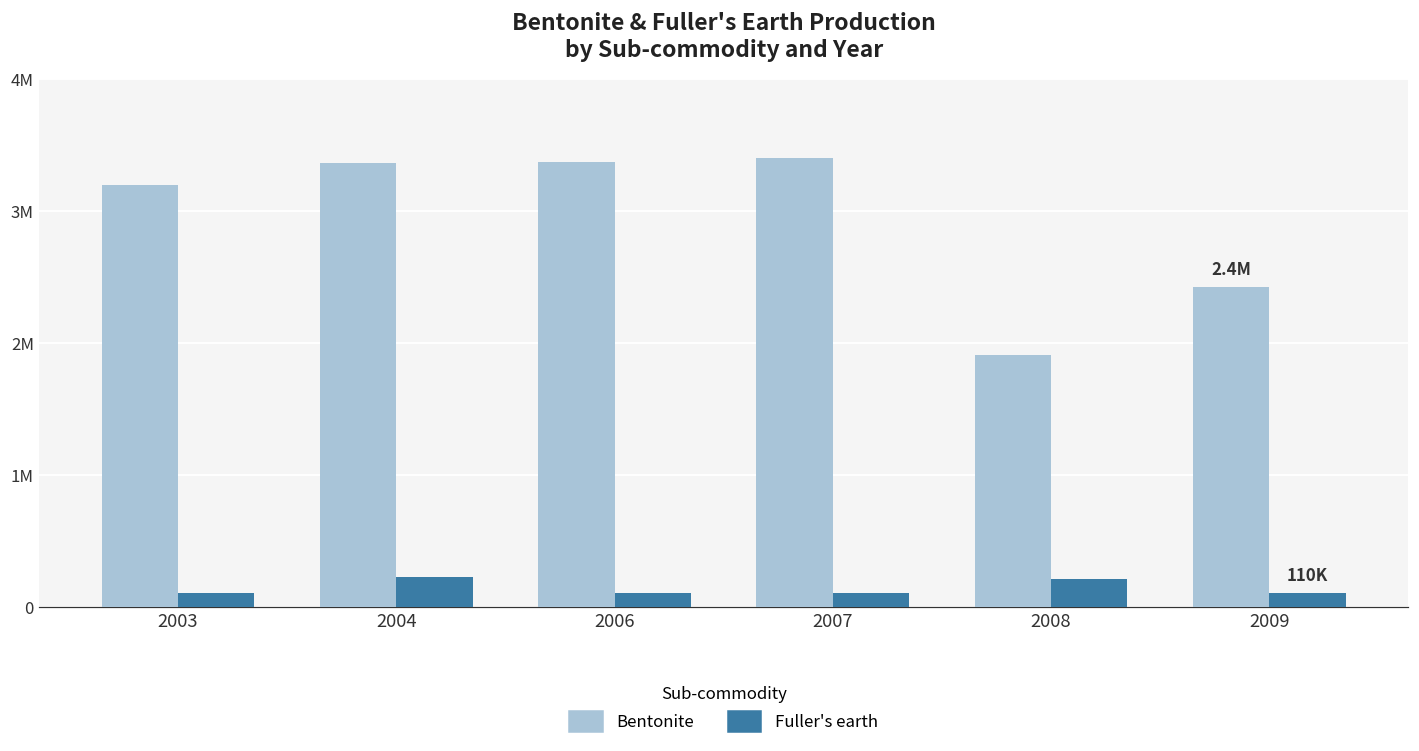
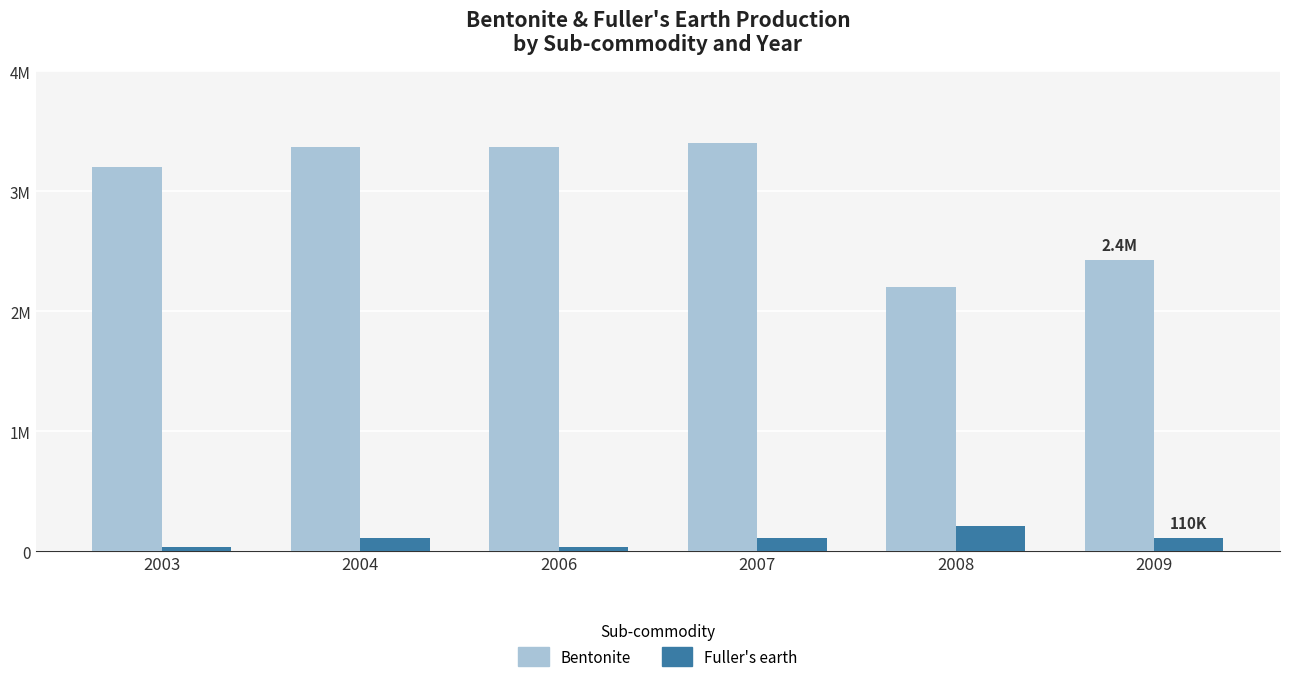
Fuller's earth, 2003: 110000 -> 40000
Fuller's earth, 2004: 230000 -> 110000
Fuller's earth, 2006: 110000 -> 40000
Bentonite, 2008: 1910000 -> 2200000
